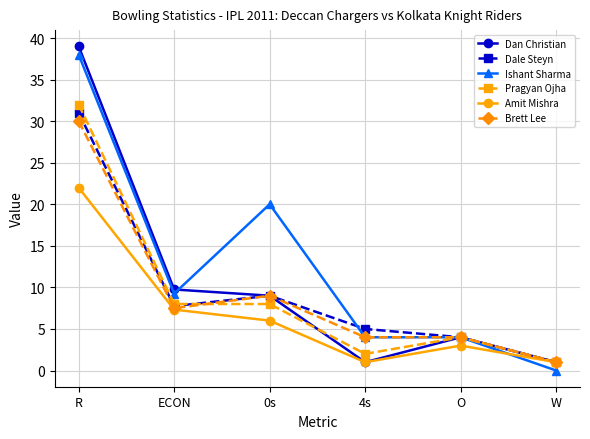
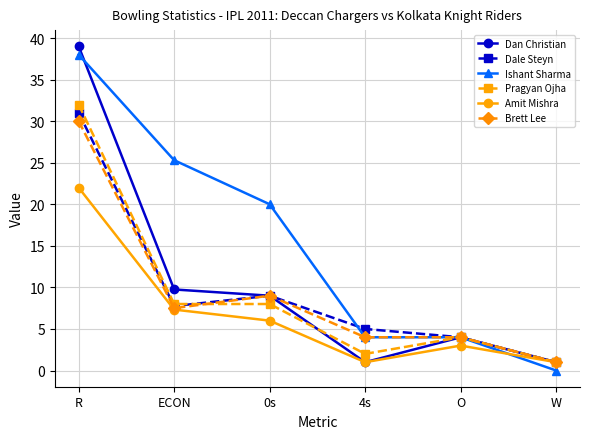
Ishant Sharma, ECON: 9 -> 25
